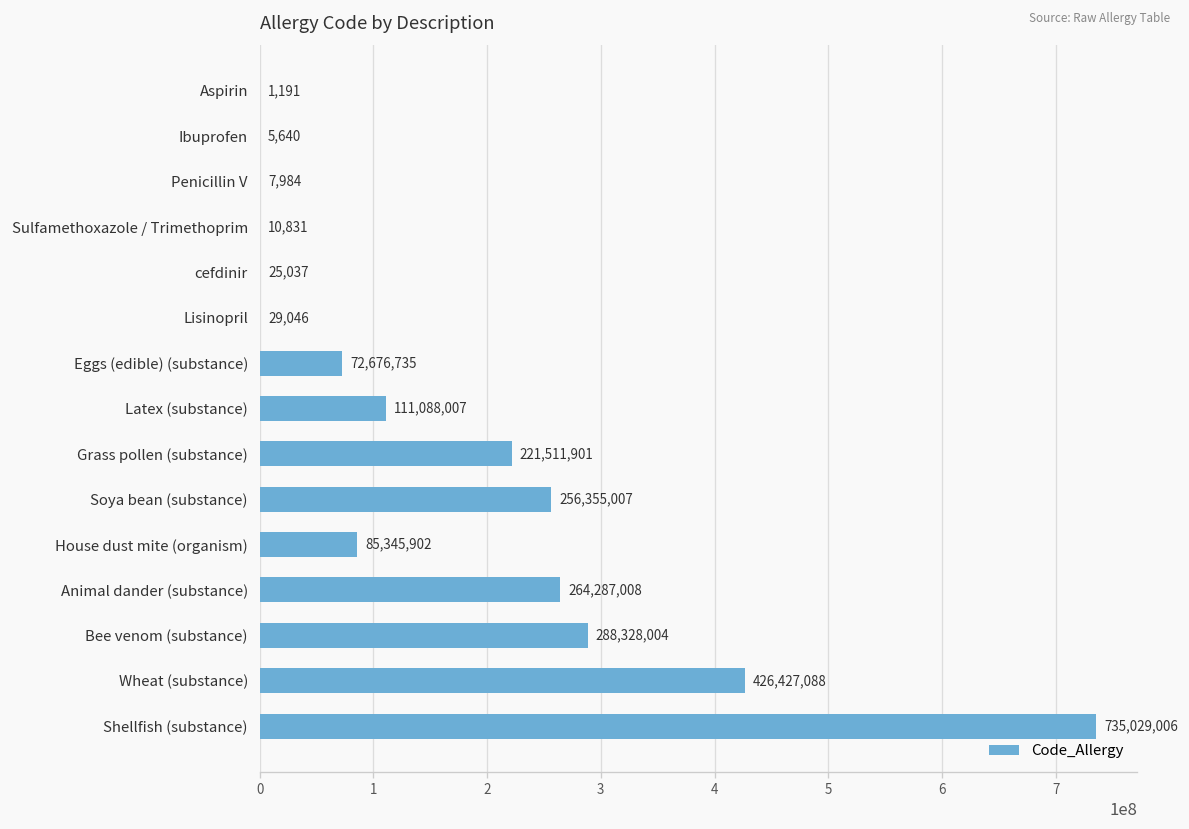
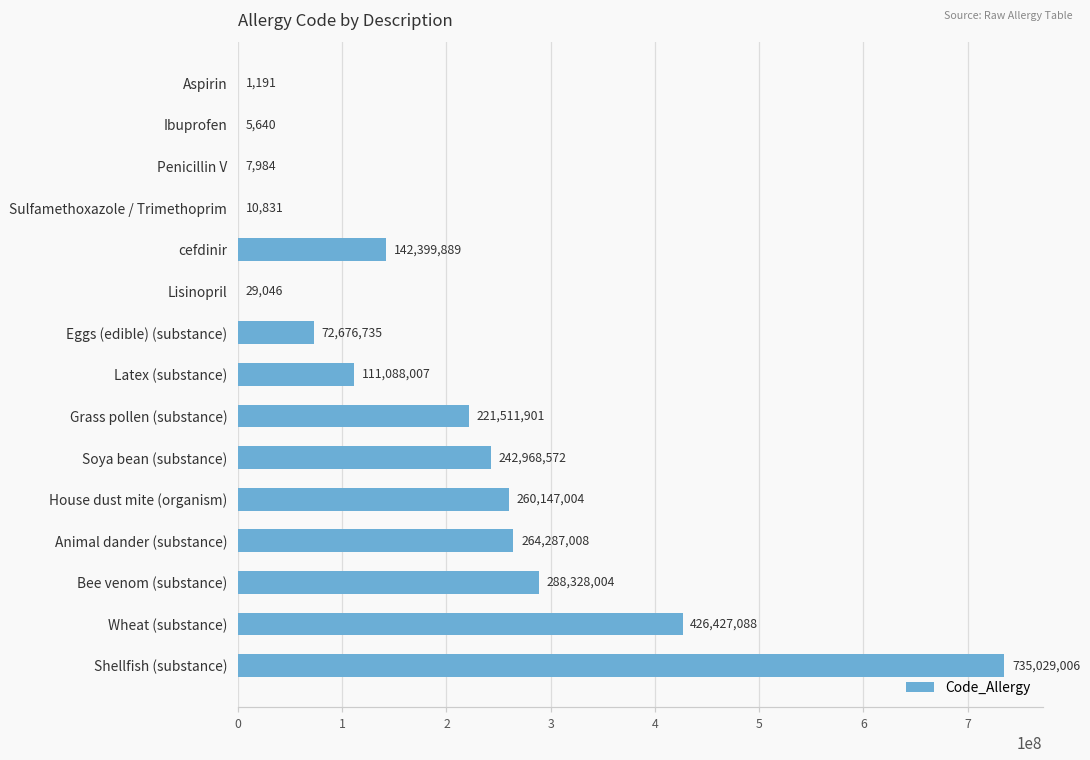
cefdinir: 25,037 -> 142,399,889
Soya bean (substance): 256,355,007 -> 242,968,572
House dust mite (organism): 85,345,902 -> 260,147,004
